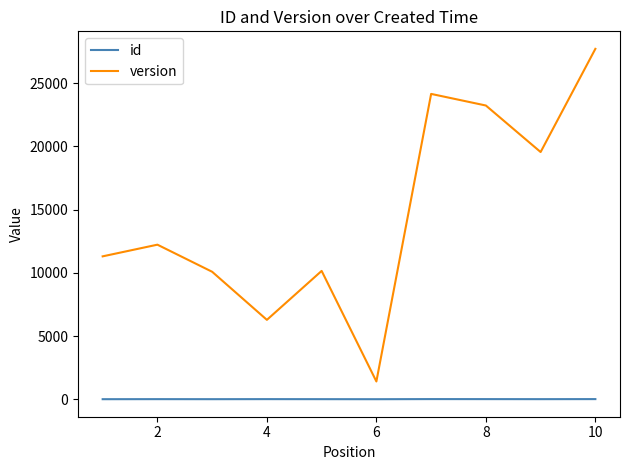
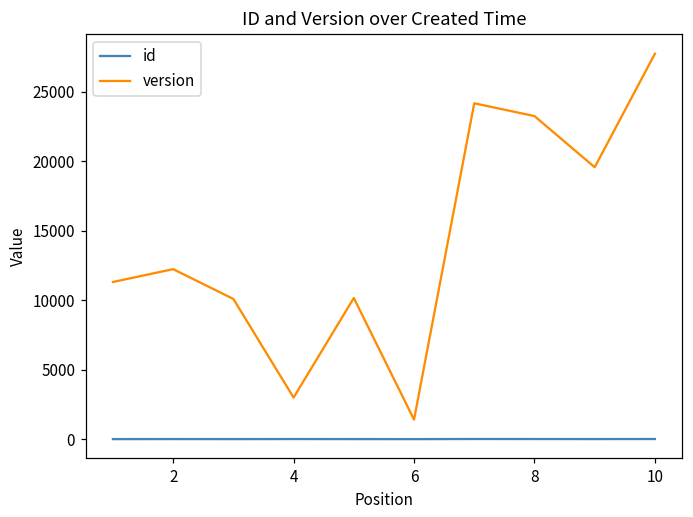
version, 4: 6300 -> 3000
